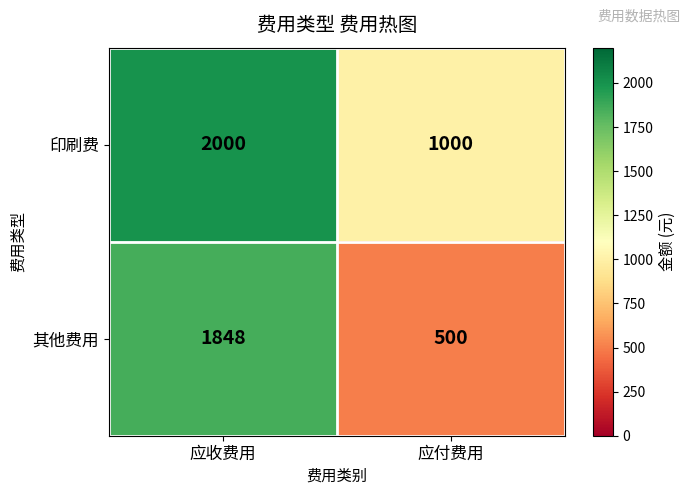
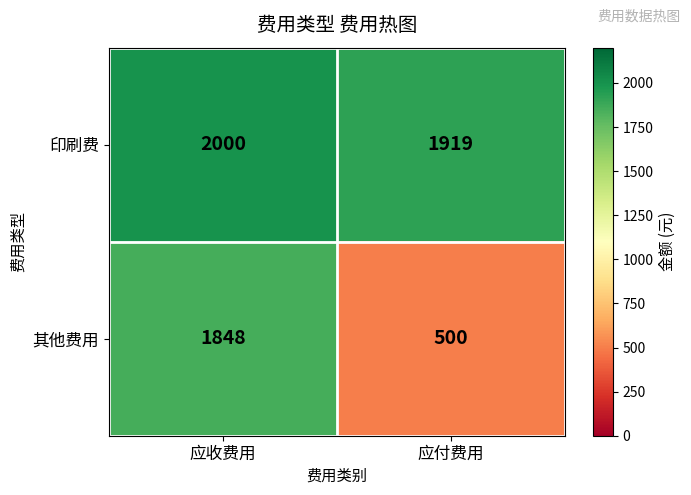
印刷费, 应付费用: 1000 -> 1919
